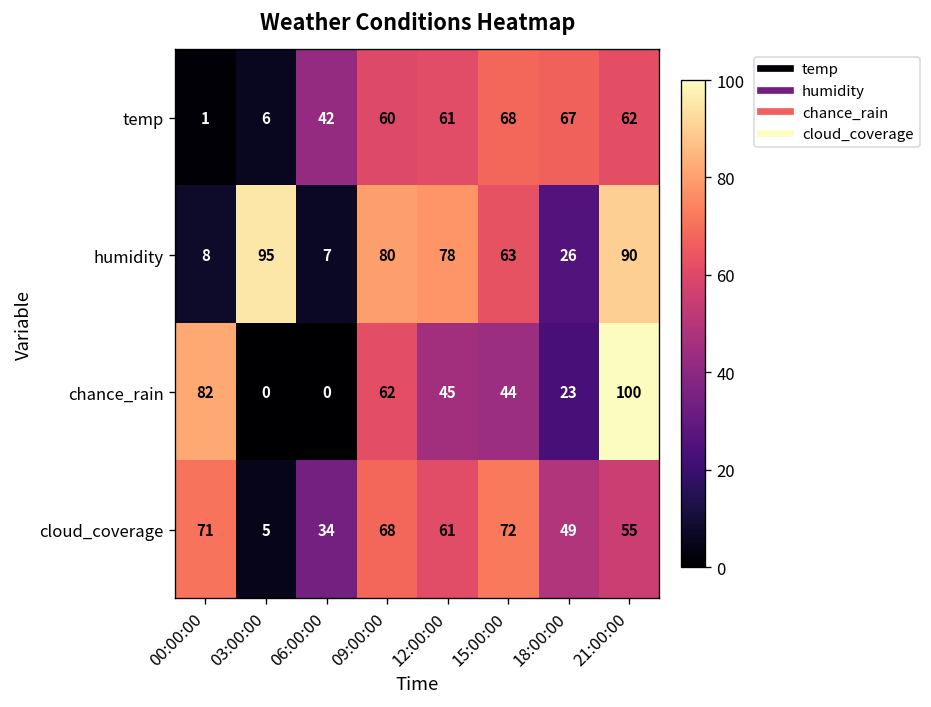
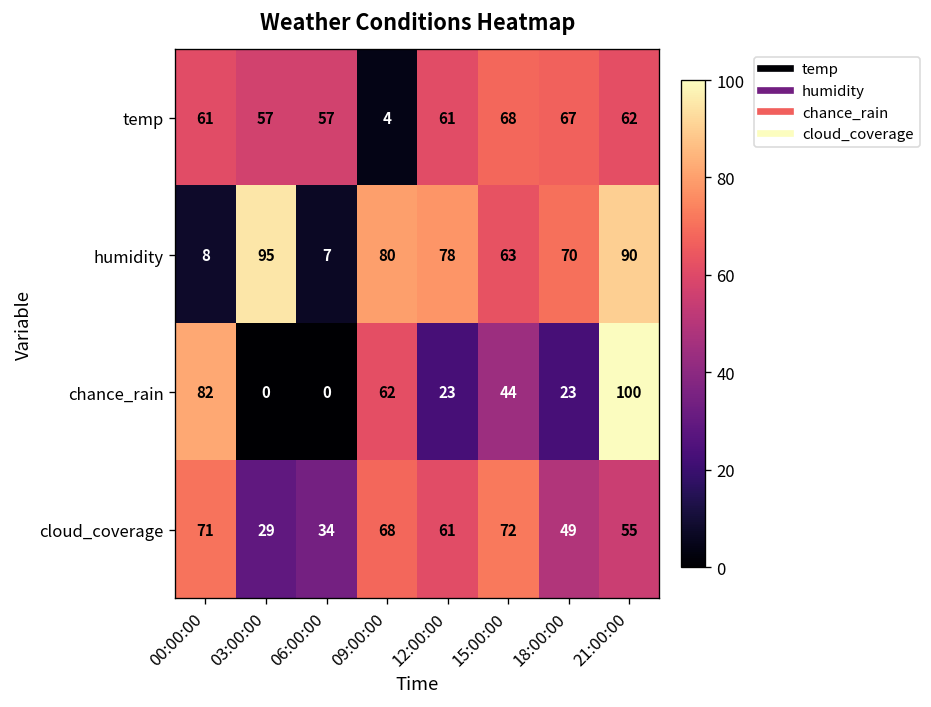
temp, 00:00:00: 1 -> 61
temp, 03:00:00: 6 -> 57
temp, 06:00:00: 42 -> 57
temp, 09:00:00: 60 -> 4
humidity, 18:00:00: 26 -> 70
chance_rain, 12:00:00: 45 -> 23
cloud_coverage, 03:00:00: 5 -> 29
